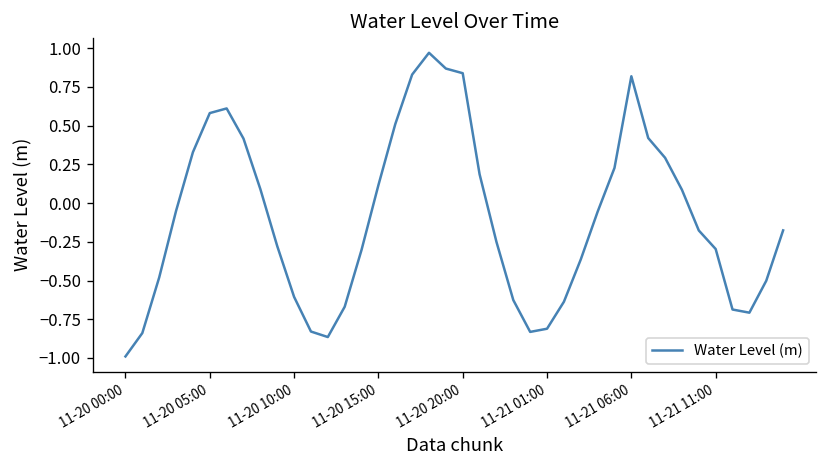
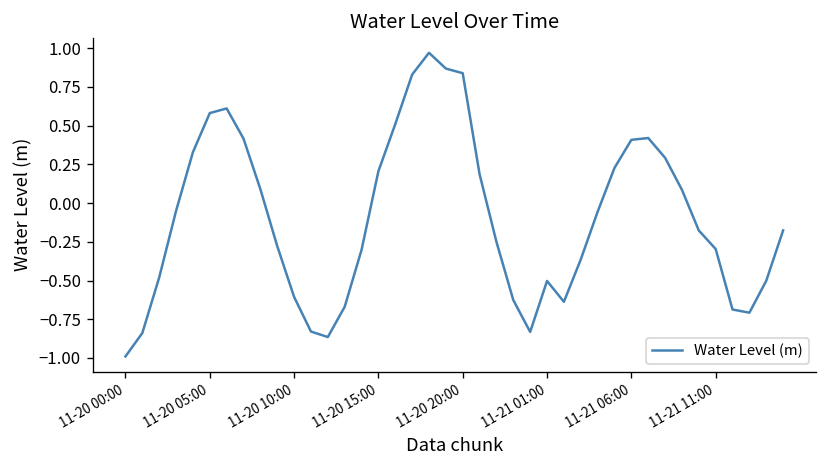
11-20 15:00: 0.12 -> 0.21
11-21 01:00: -0.81 -> -0.50
11-21 06:00: 0.82 -> 0.41
